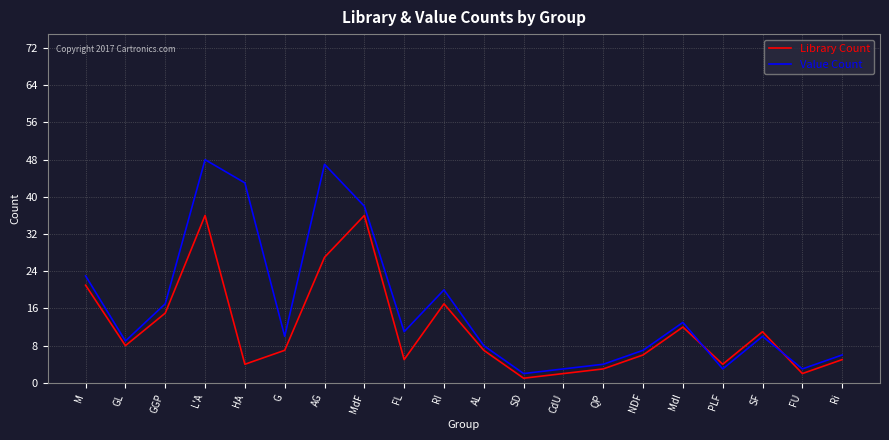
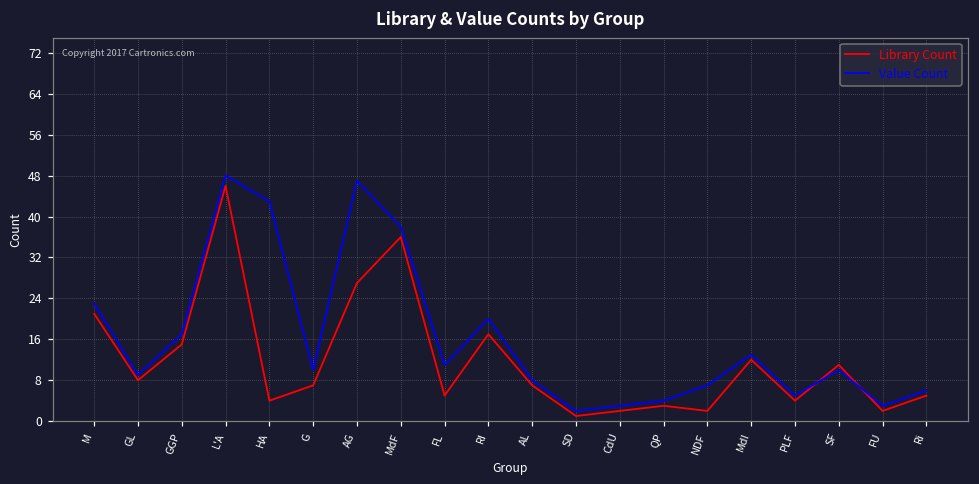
Library Count, L'A: 36 -> 46
Library Count, NDF: 6 -> 2
Value Count, PLF: 3 -> 5
